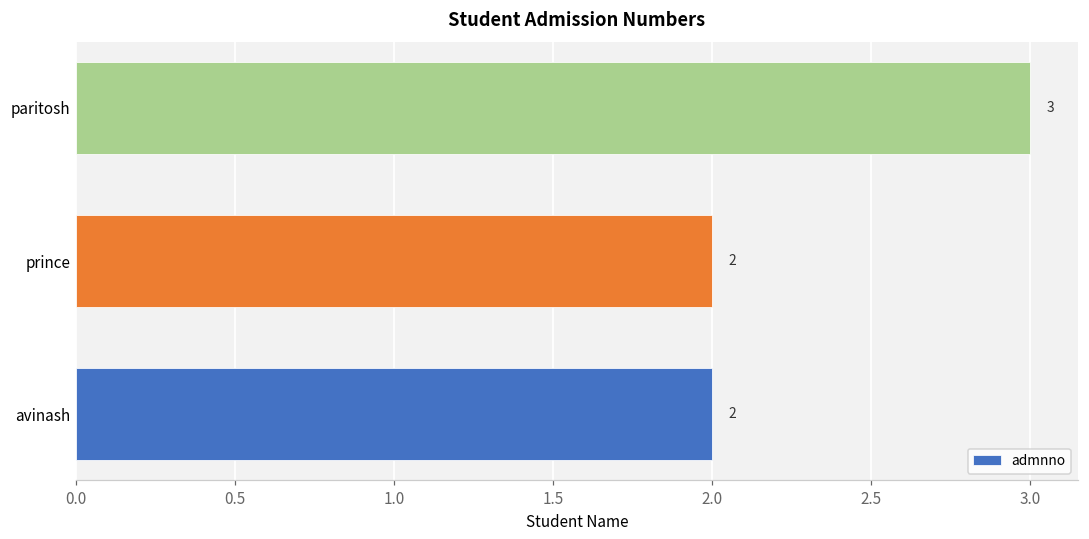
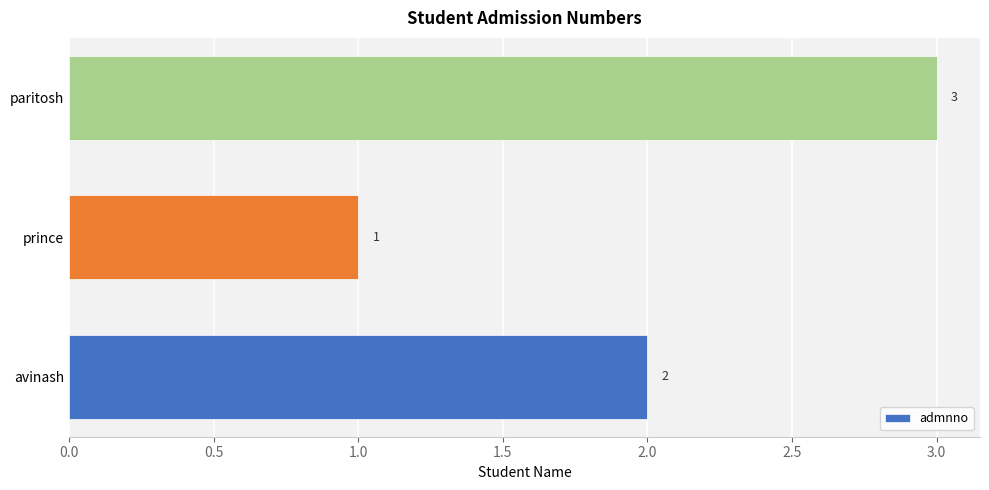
prince: 2 -> 1
